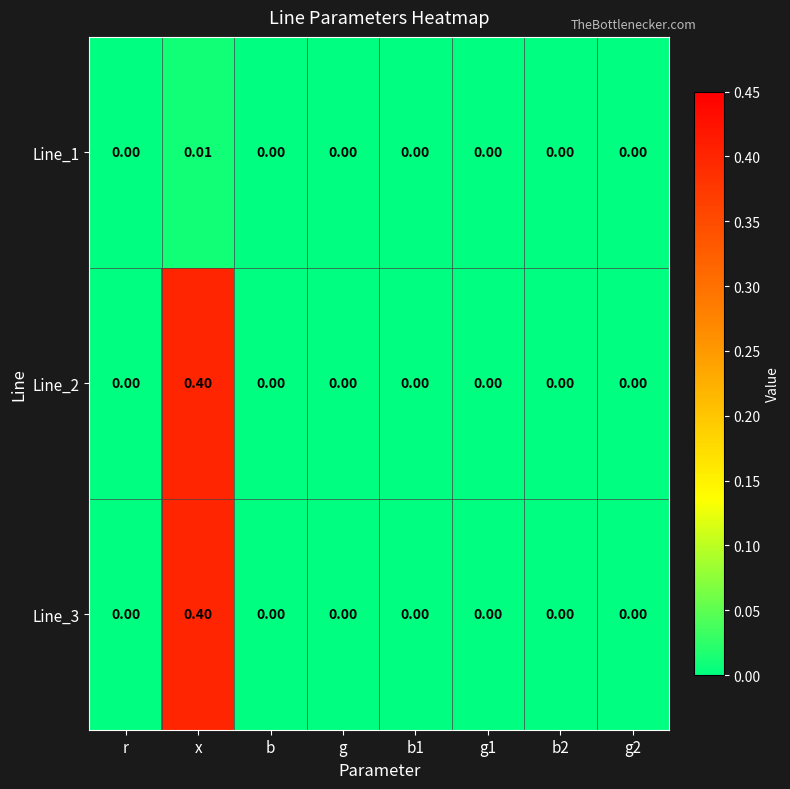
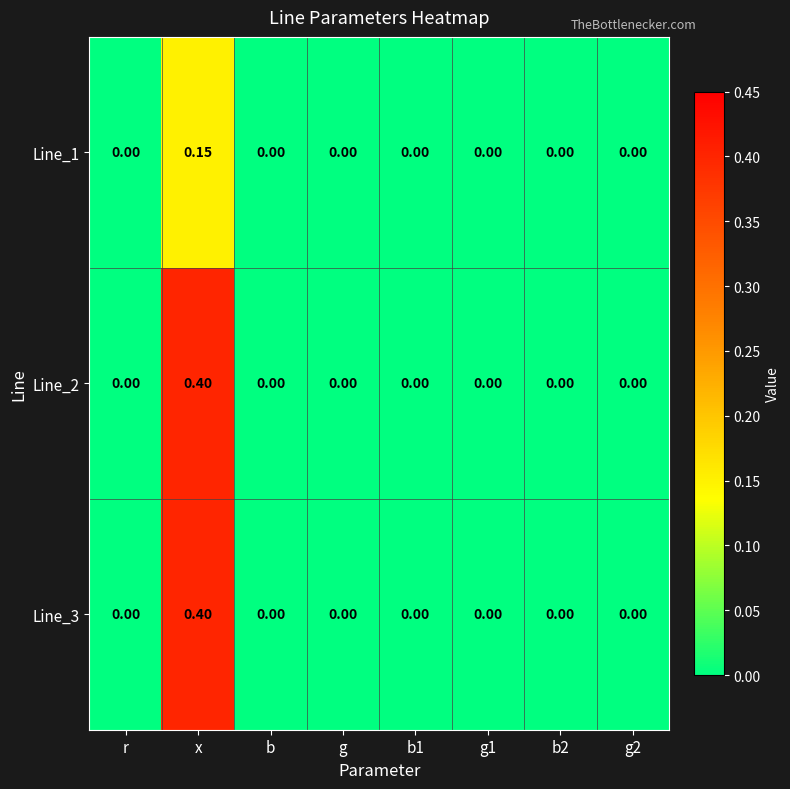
Line_1, x: 0.01 -> 0.15
